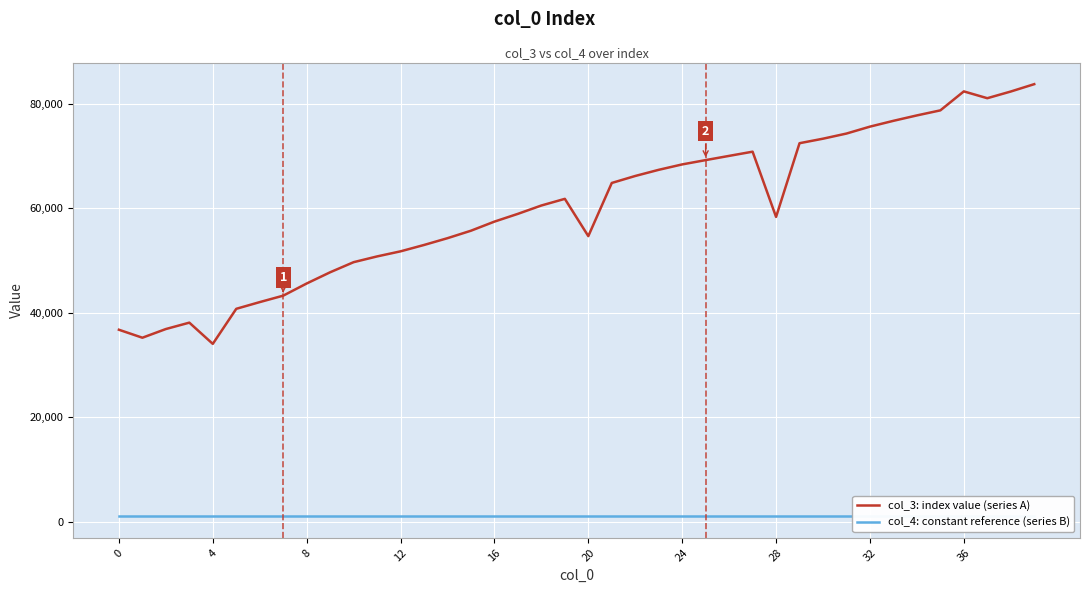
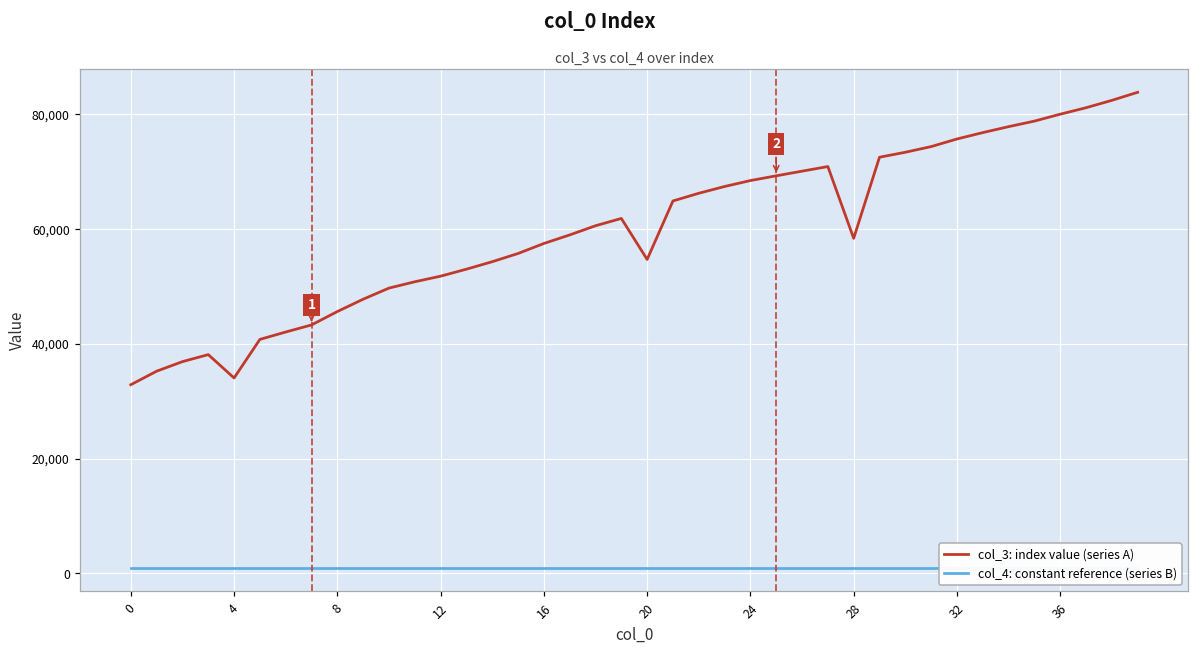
col_3: index value (series A), 0: 37,000 -> 33,000
col_3: index value (series A), 36: 82,000 -> 80,000
